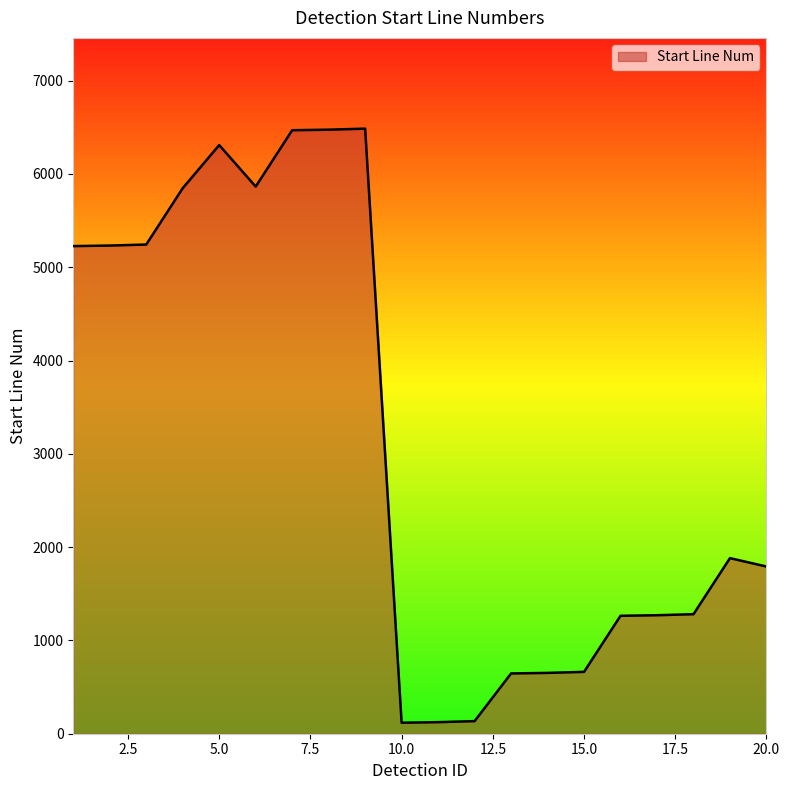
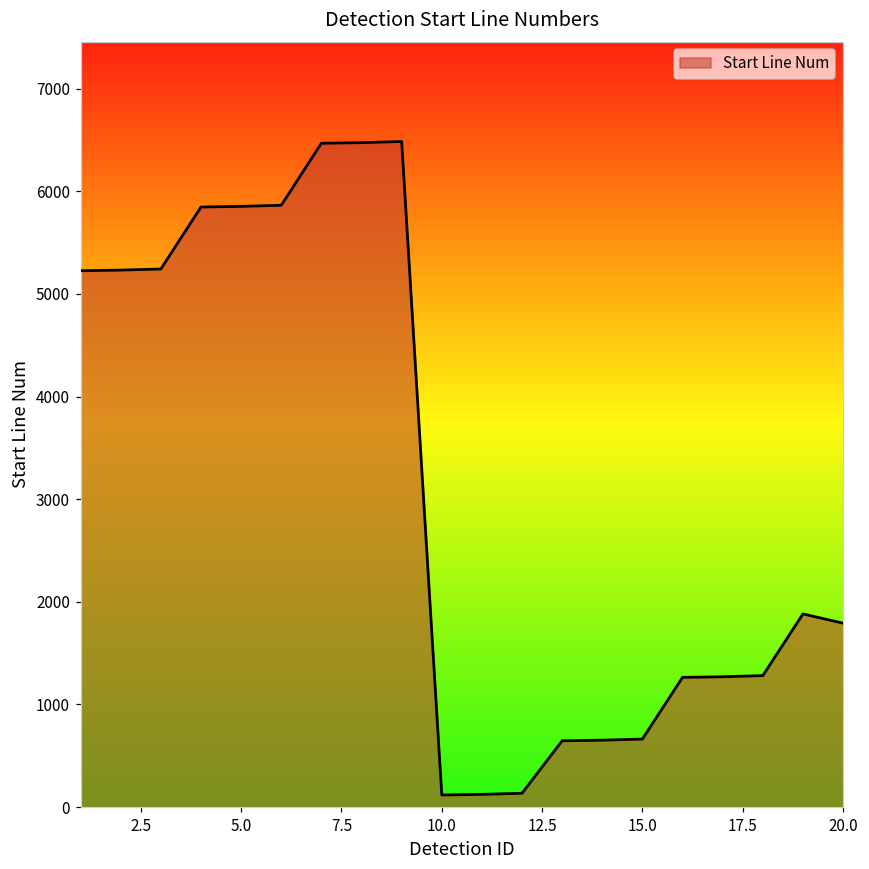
5.0: 6300 -> 5900
